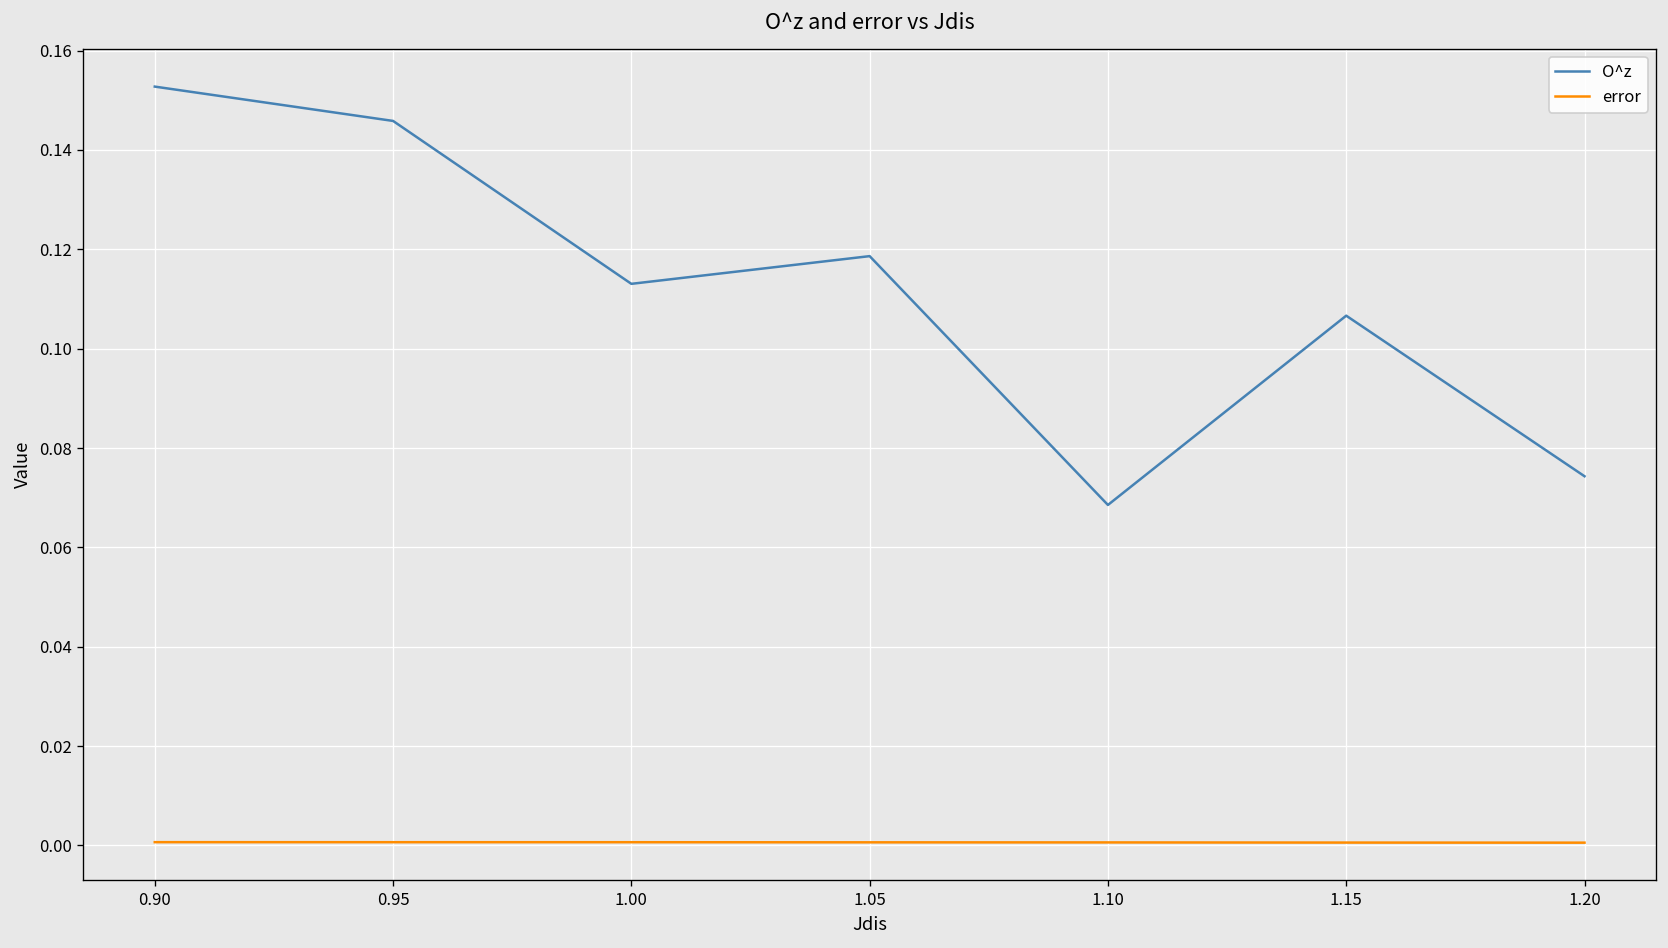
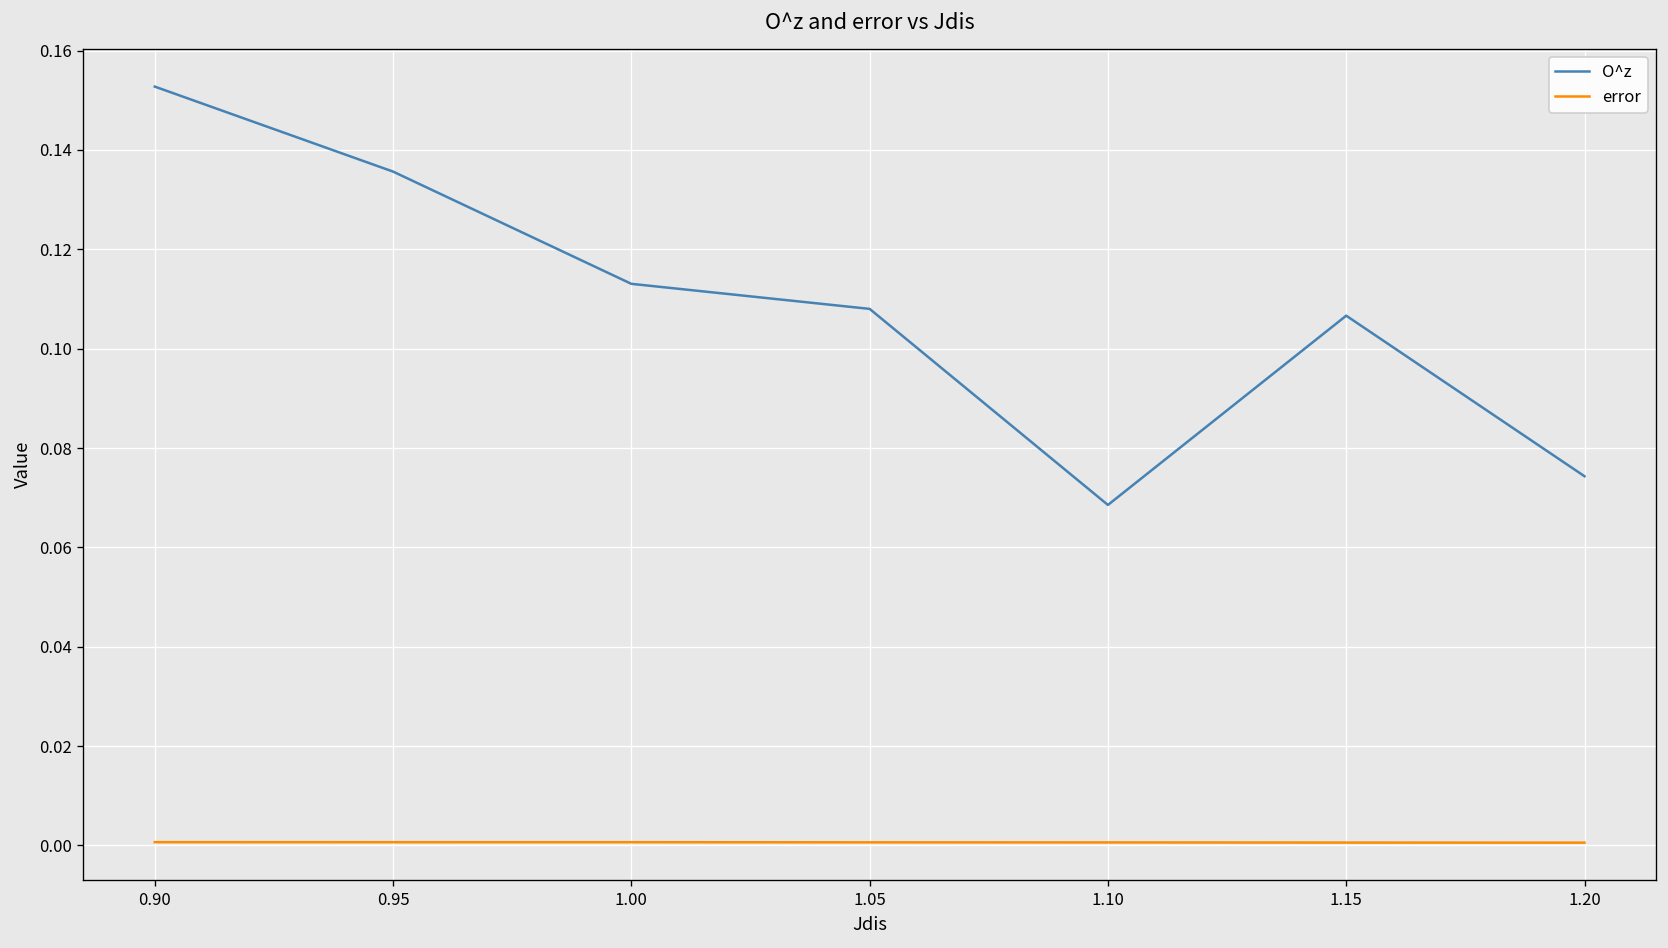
O^z, 0.95: 0.146 -> 0.136
O^z, 1.05: 0.119 -> 0.108
